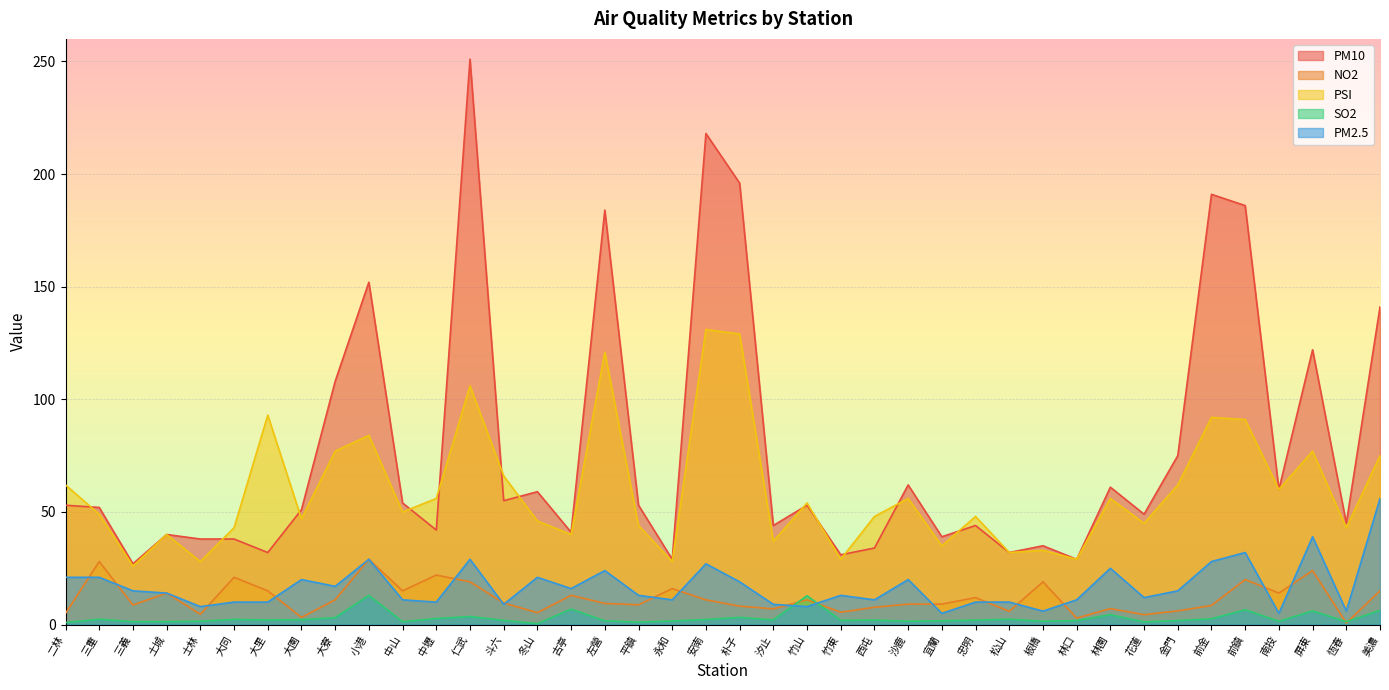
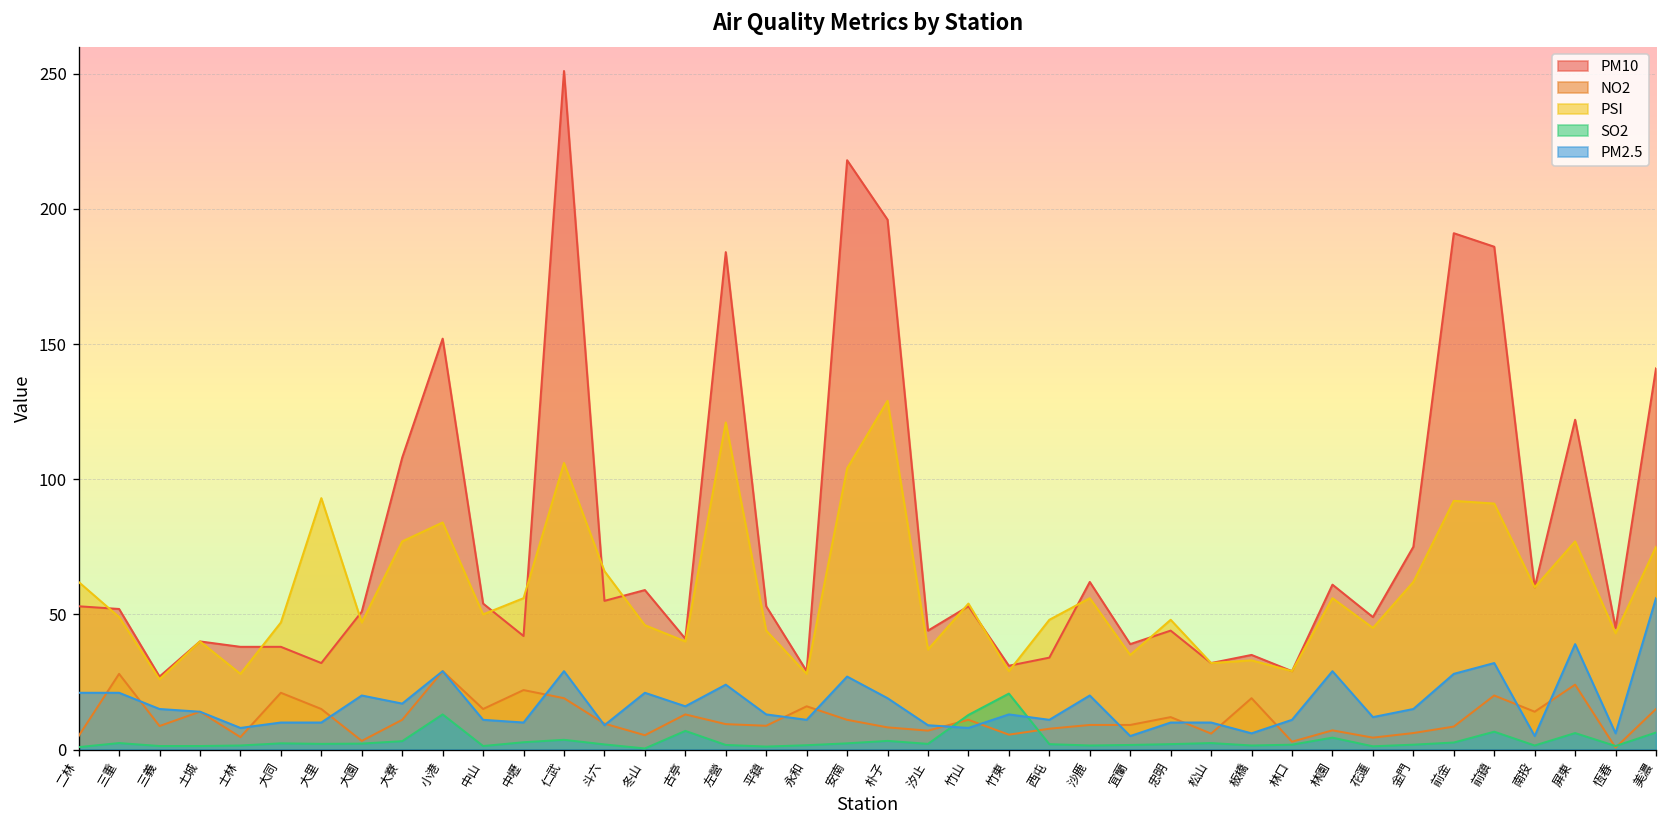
PSI, 大同: 43 -> 47
PSI, 安南: 131 -> 104
SO2, 竹東: 2 -> 21
PM2.5, 林園: 25 -> 29
